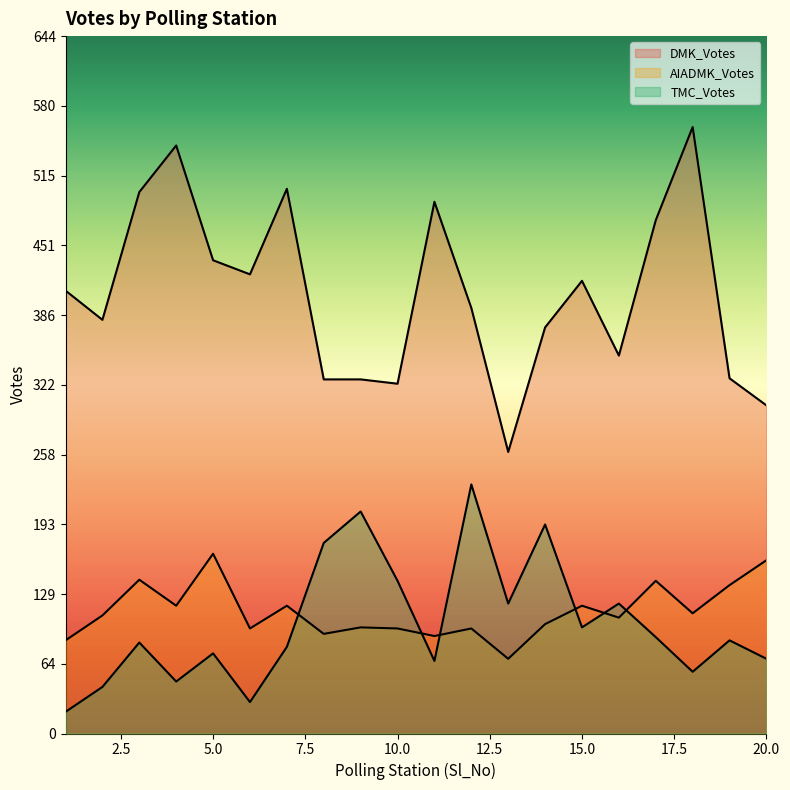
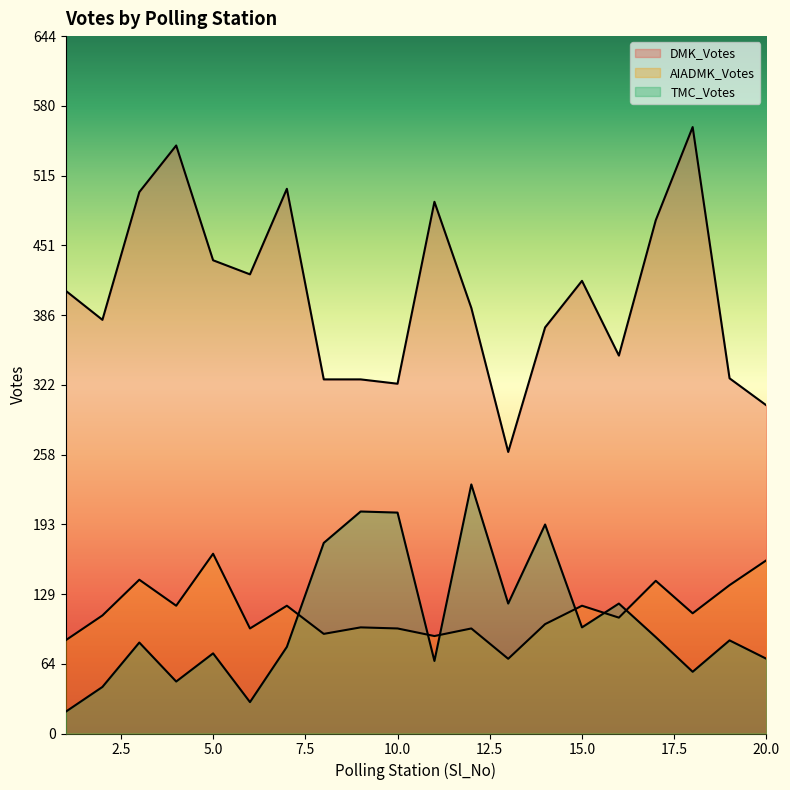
TMC_Votes, 10.0: 141 -> 204
